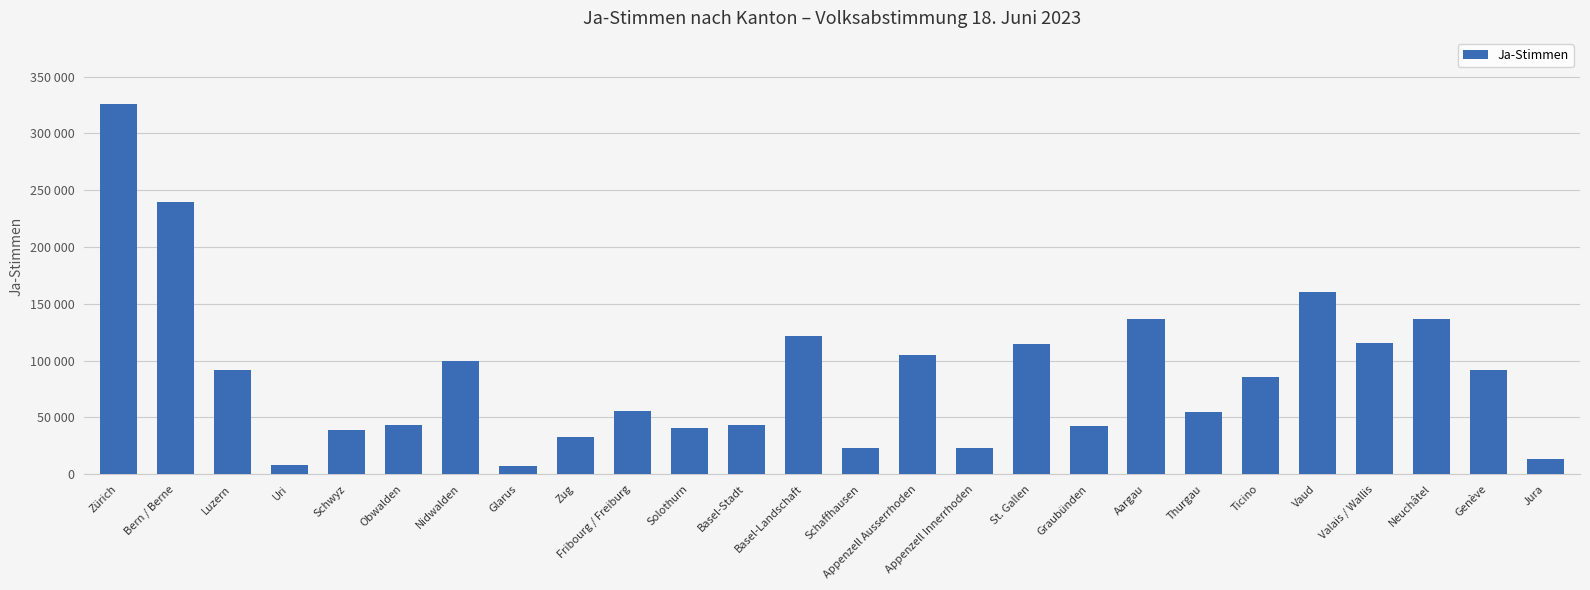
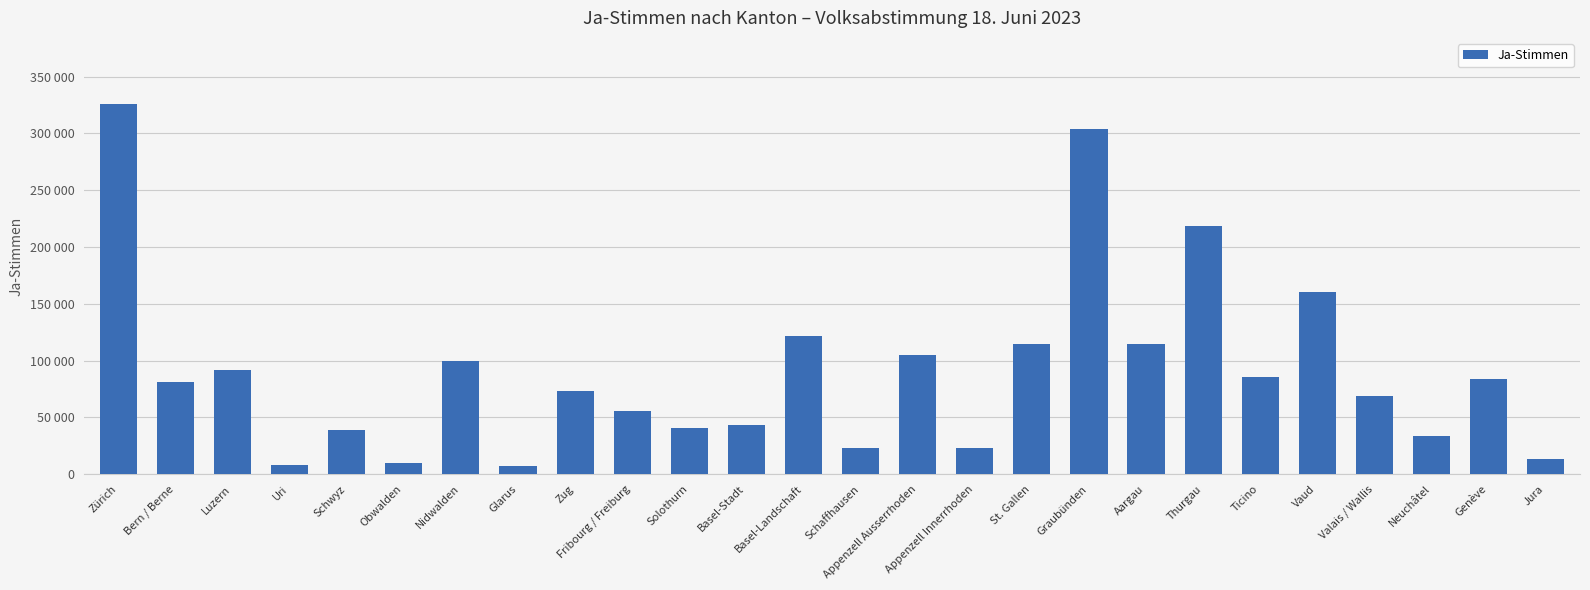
Bern / Berne: 240000 -> 81000
Obwalden: 43000 -> 10000
Zug: 33000 -> 74000
Graubünden: 42000 -> 304000
Aargau: 136000 -> 114000
Thurgau: 55000 -> 219000
Valais / Wallis: 116000 -> 69000
Neuchâtel: 137000 -> 34000
Genève: 92000 -> 84000
